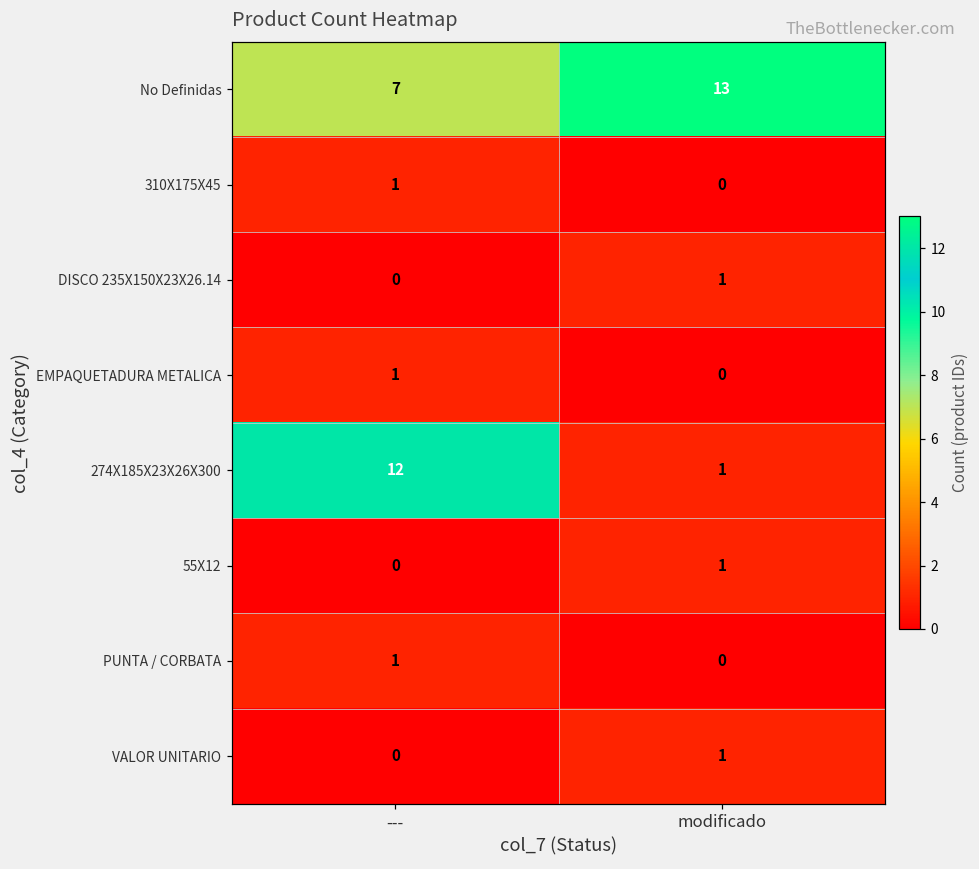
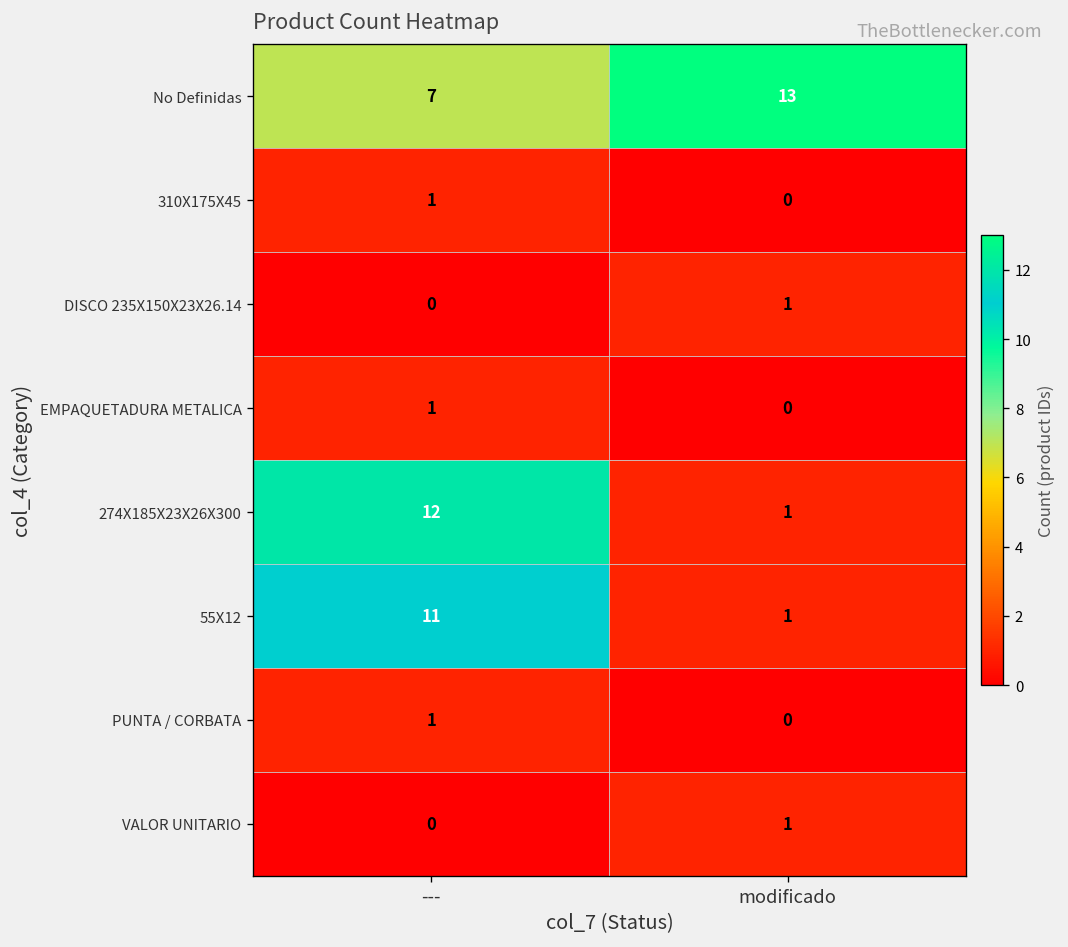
55X12, ---: 0 -> 11
